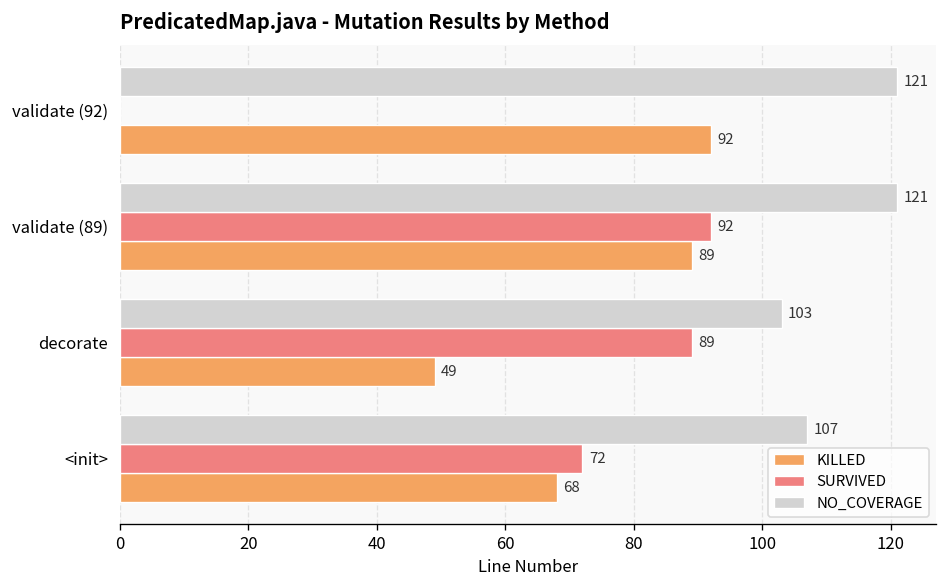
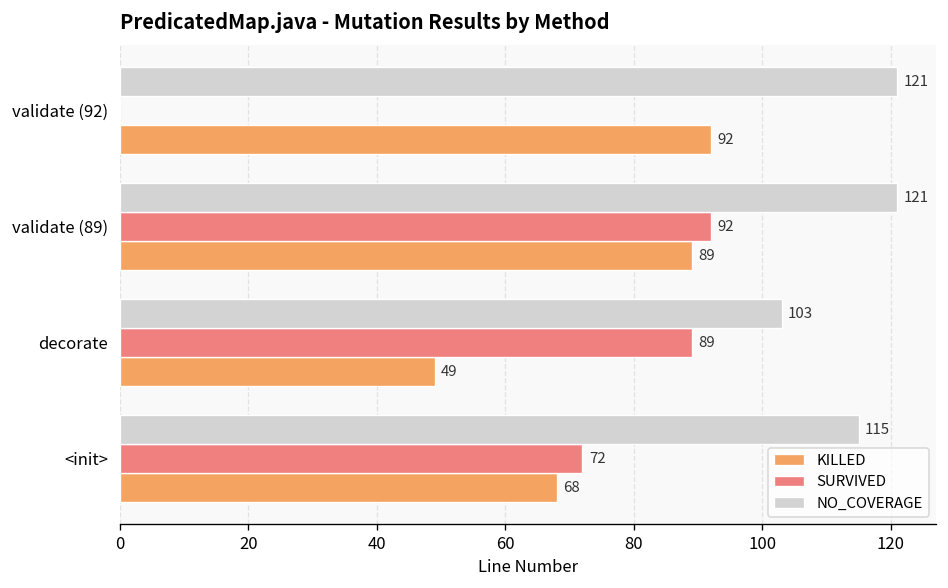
NO_COVERAGE, <init>: 107 -> 115
